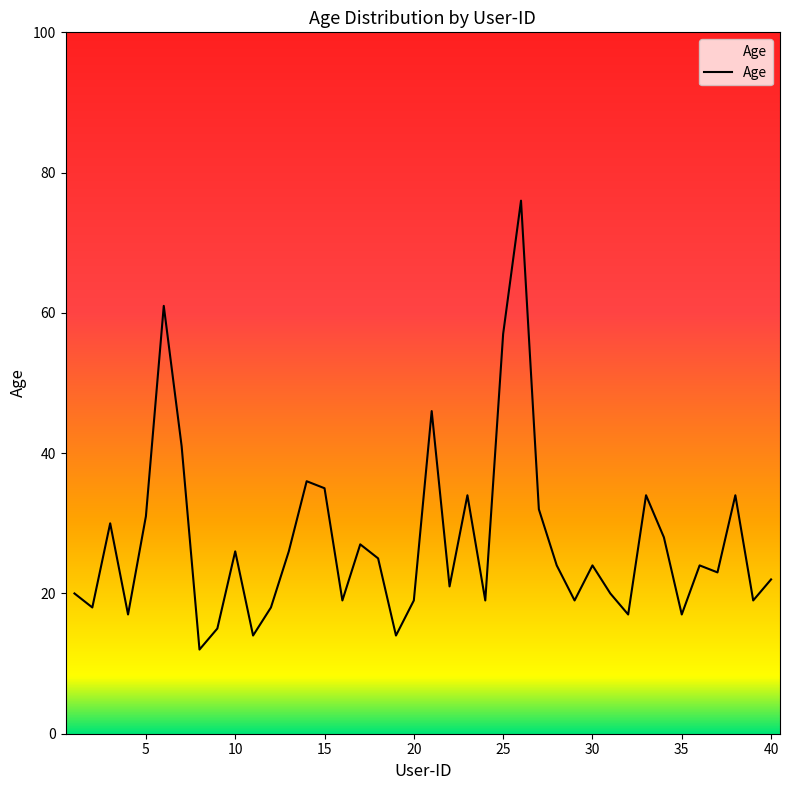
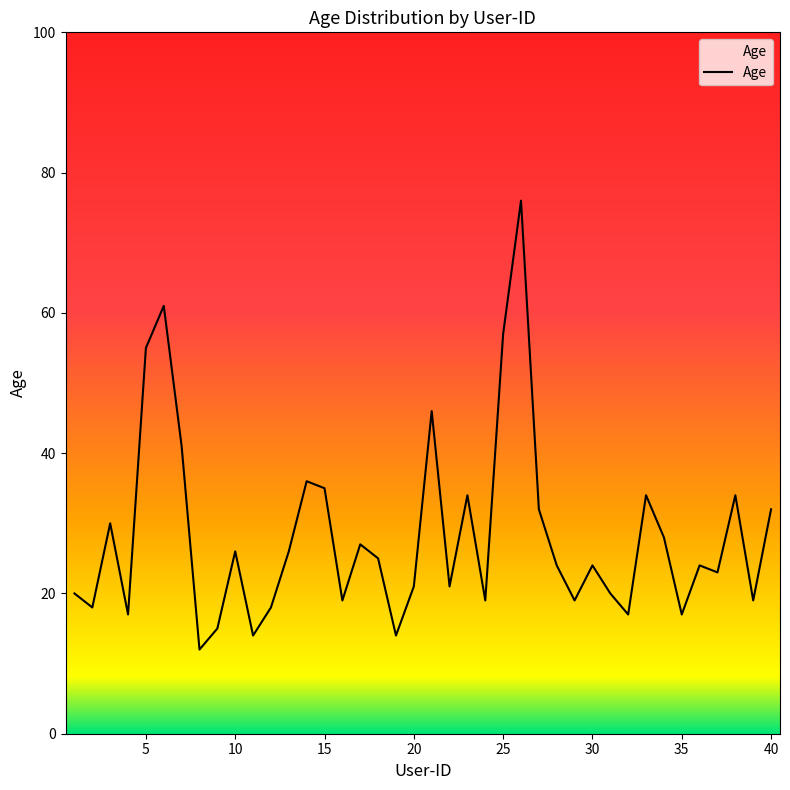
5: 31 -> 55
20: 19 -> 21
40: 22 -> 32
